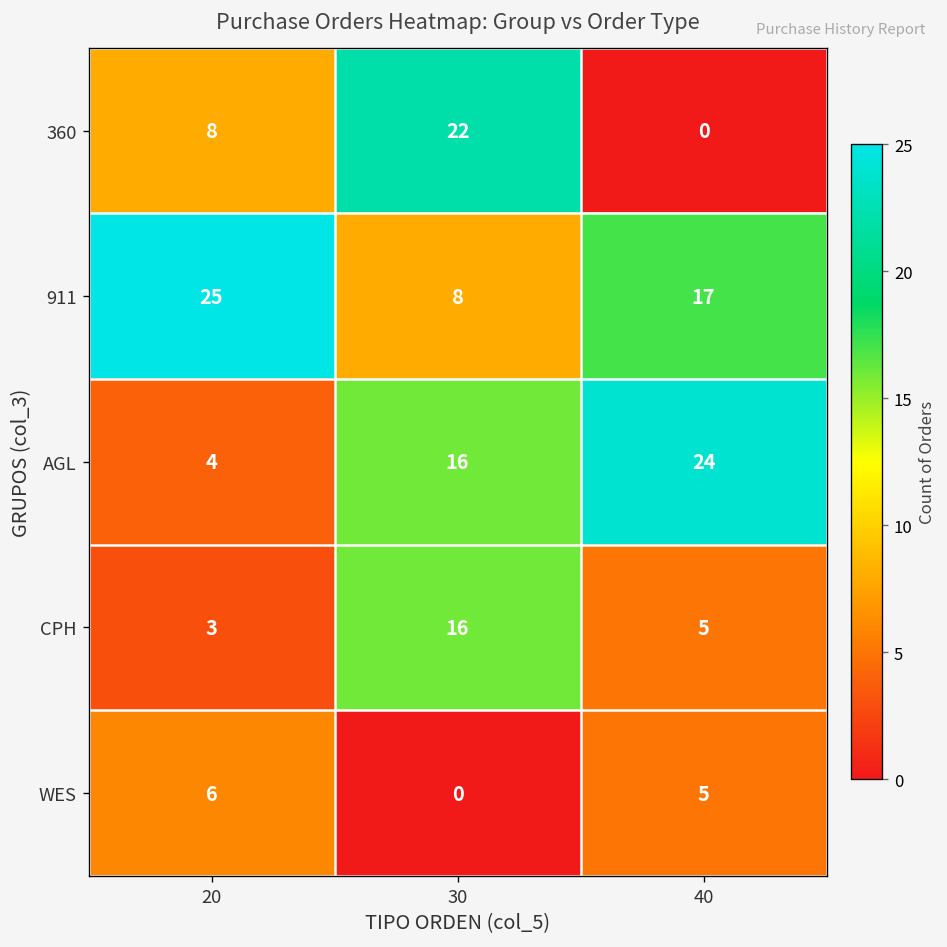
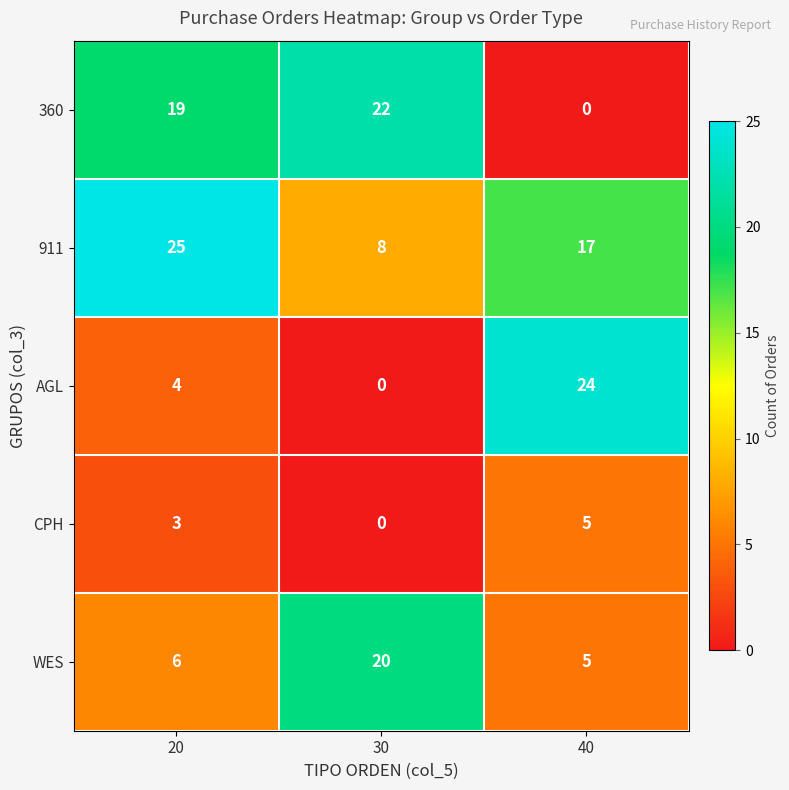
360, 20: 8 -> 19
AGL, 30: 16 -> 0
CPH, 30: 16 -> 0
WES, 30: 0 -> 20
